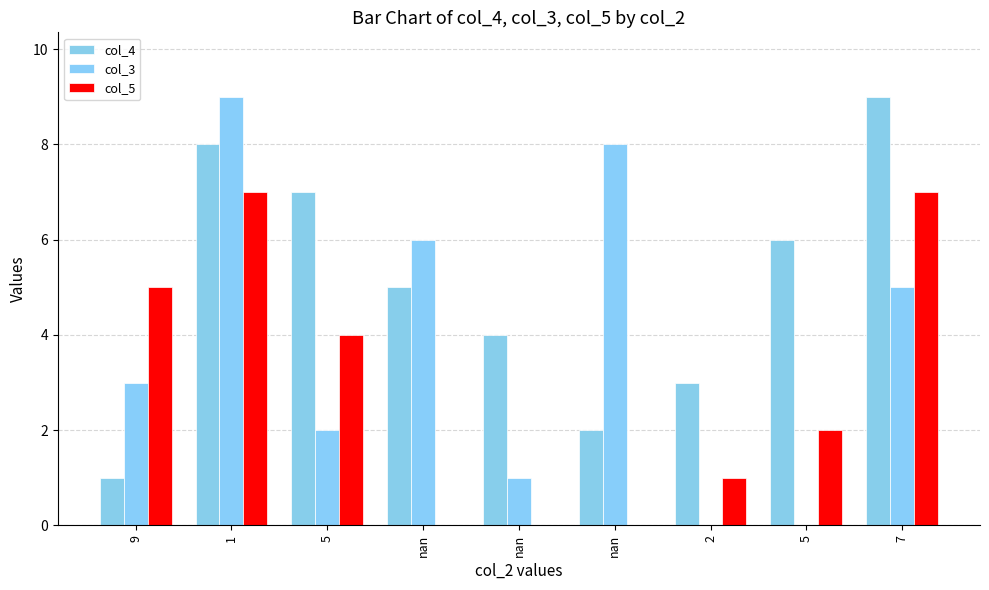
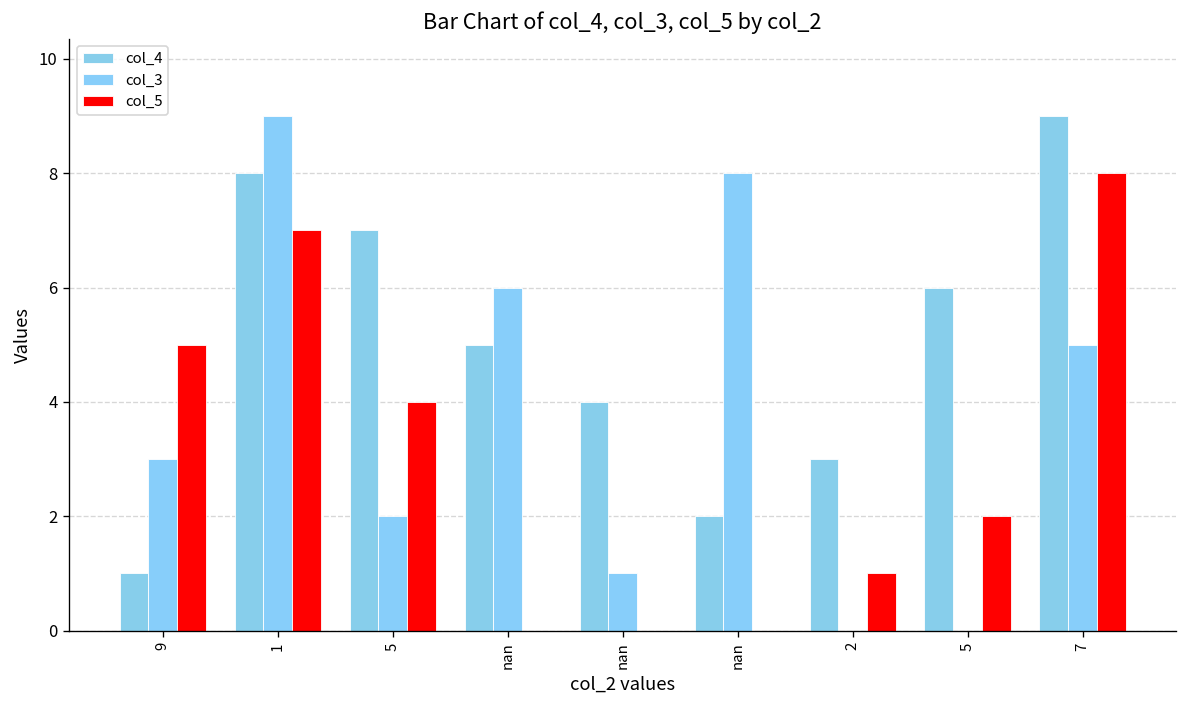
col_5, 7: 7 -> 8
